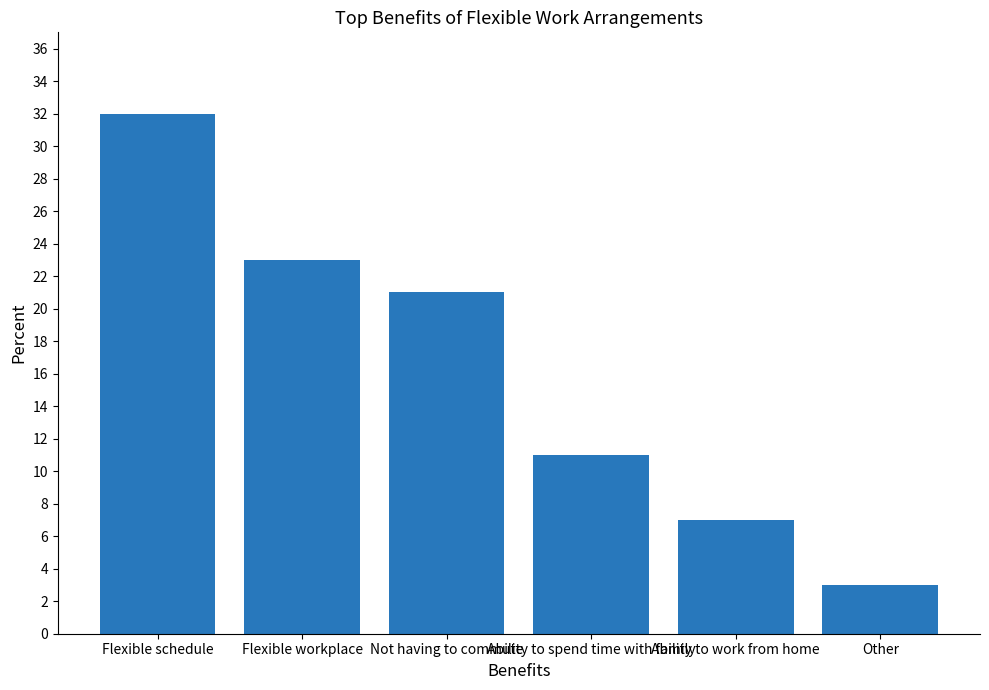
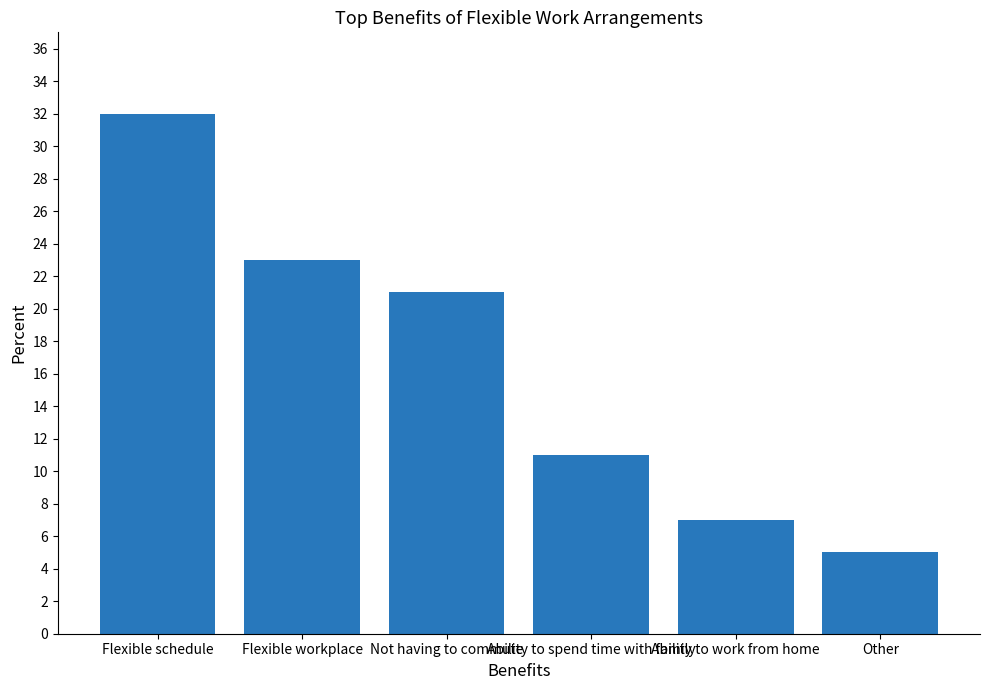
Other: 3 -> 5
